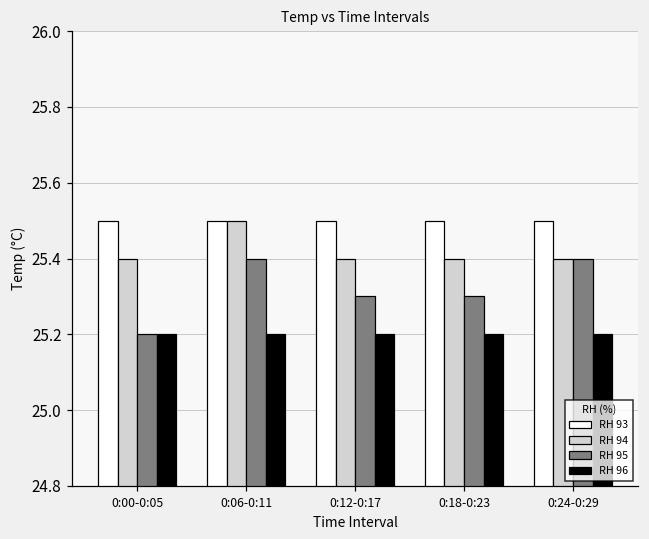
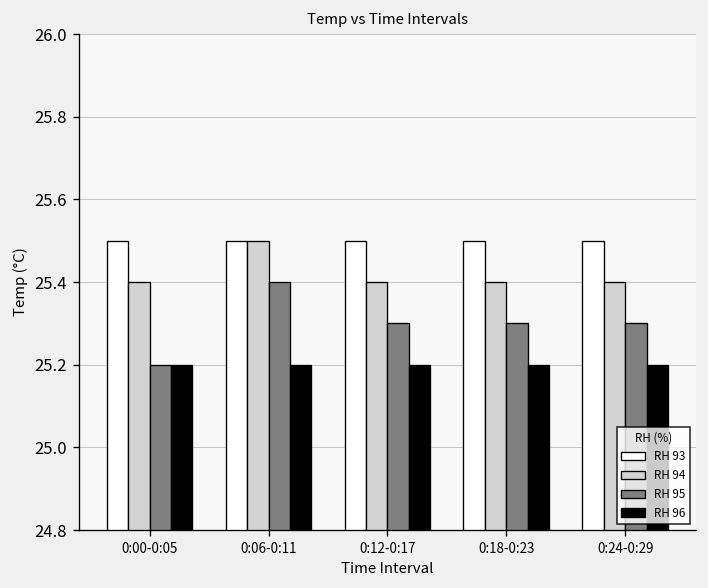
RH 95, 0:24-0:29: 25.4 -> 25.3
